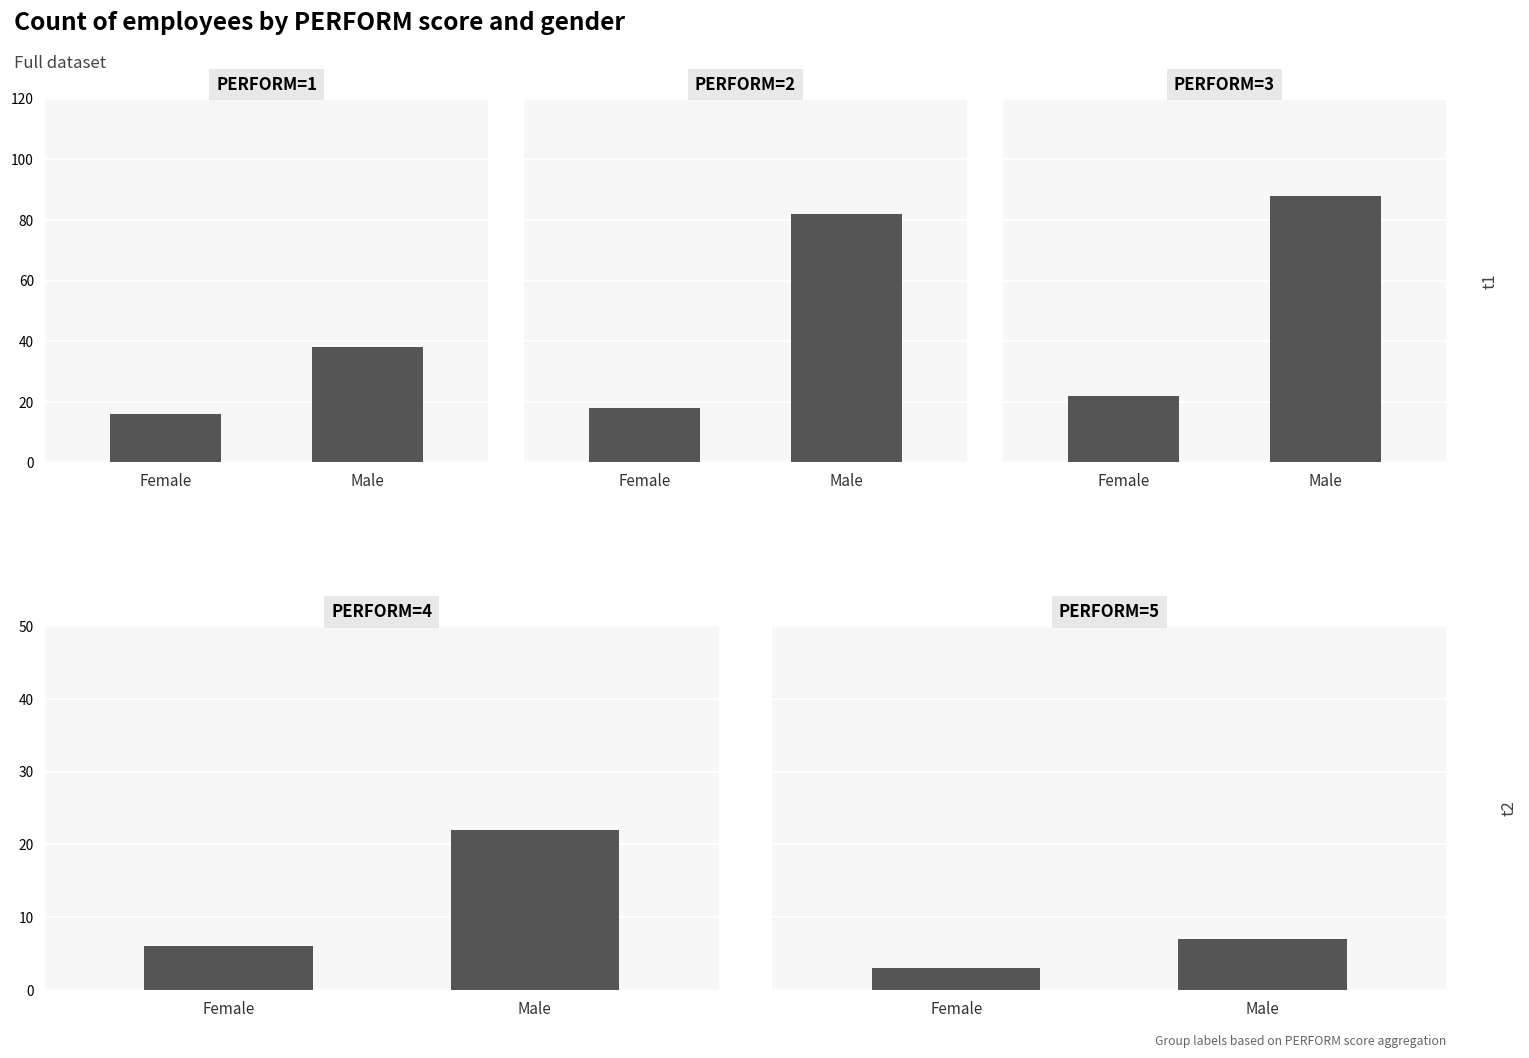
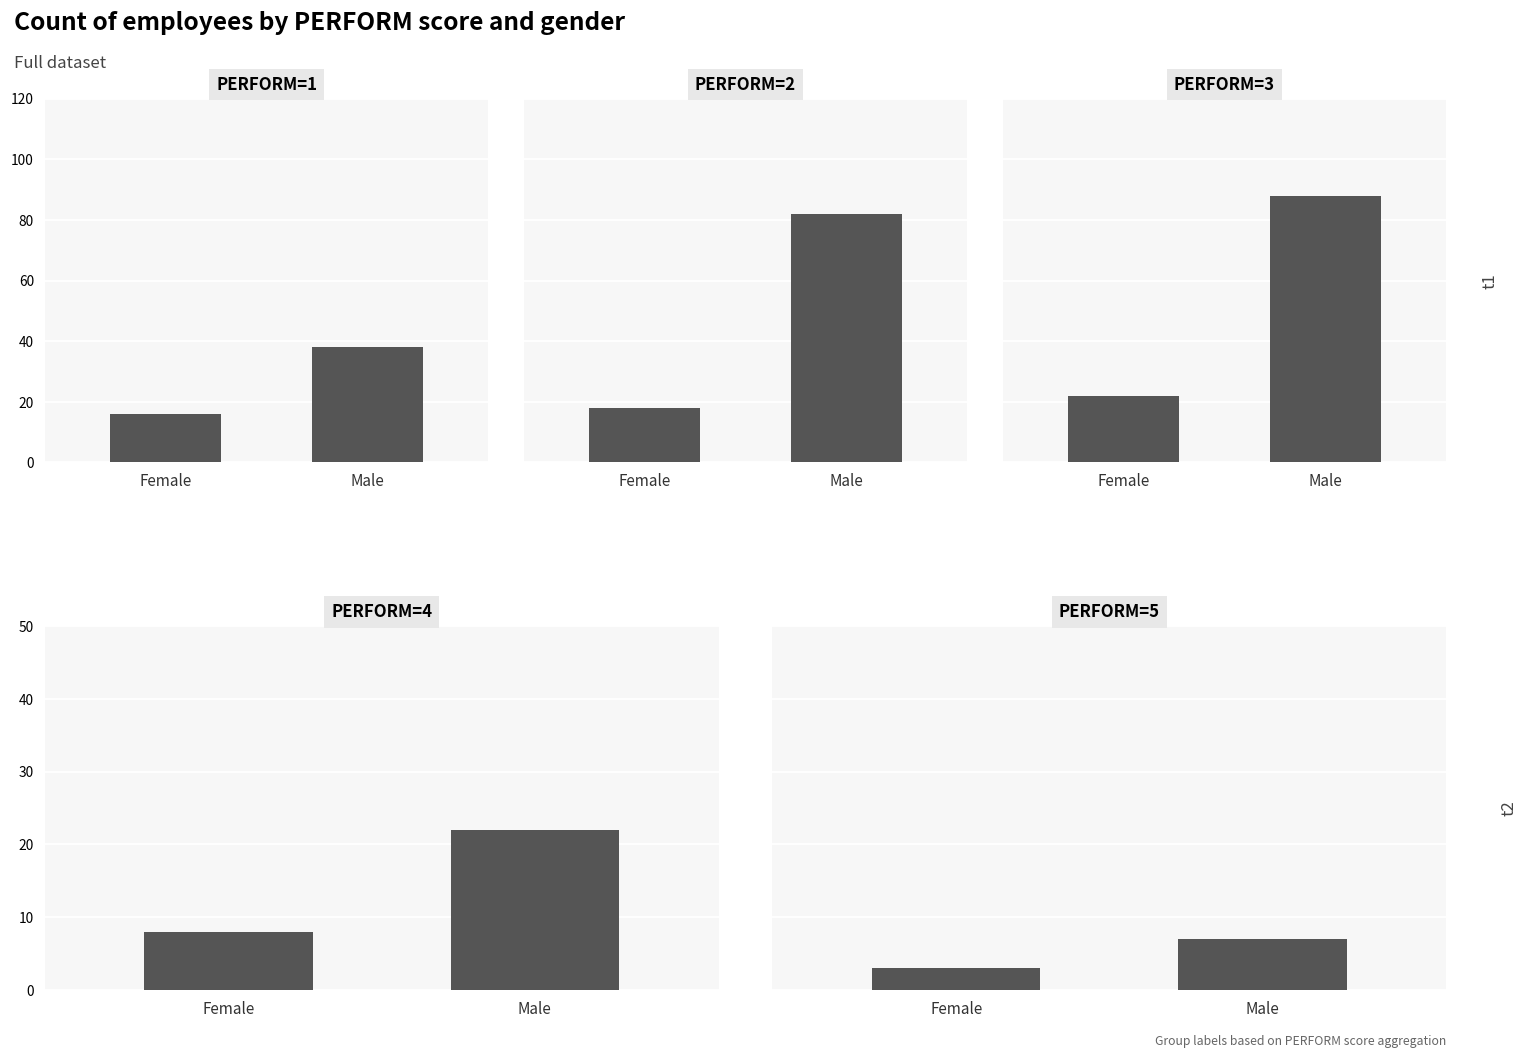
PERFORM=4, Female: 6 -> 8
